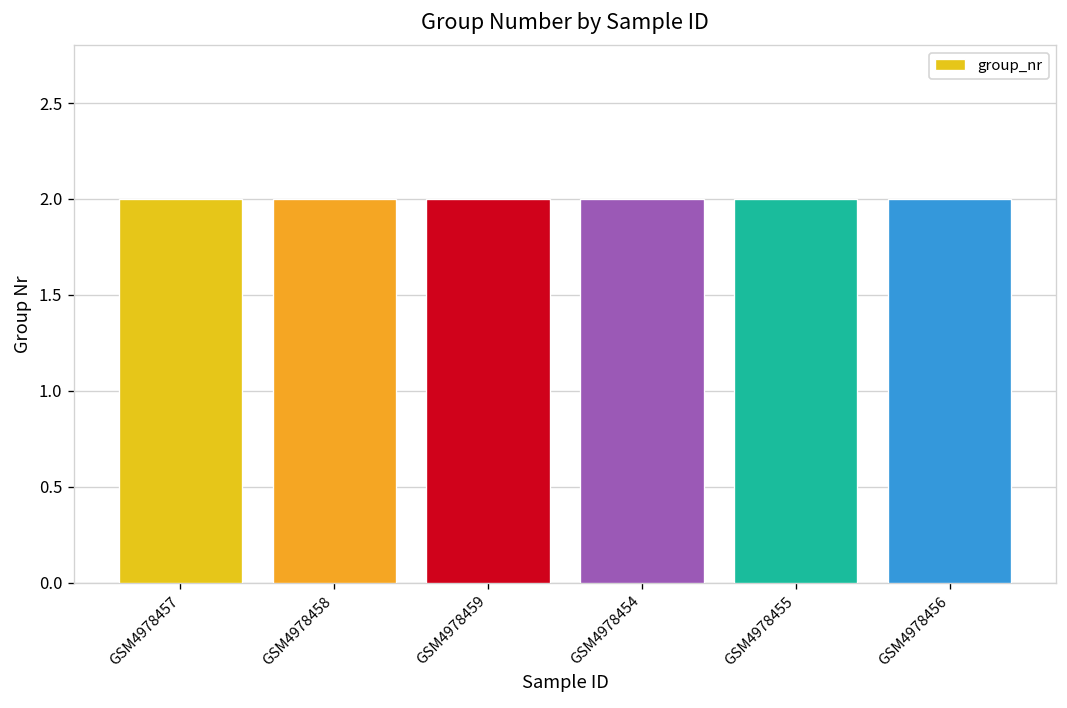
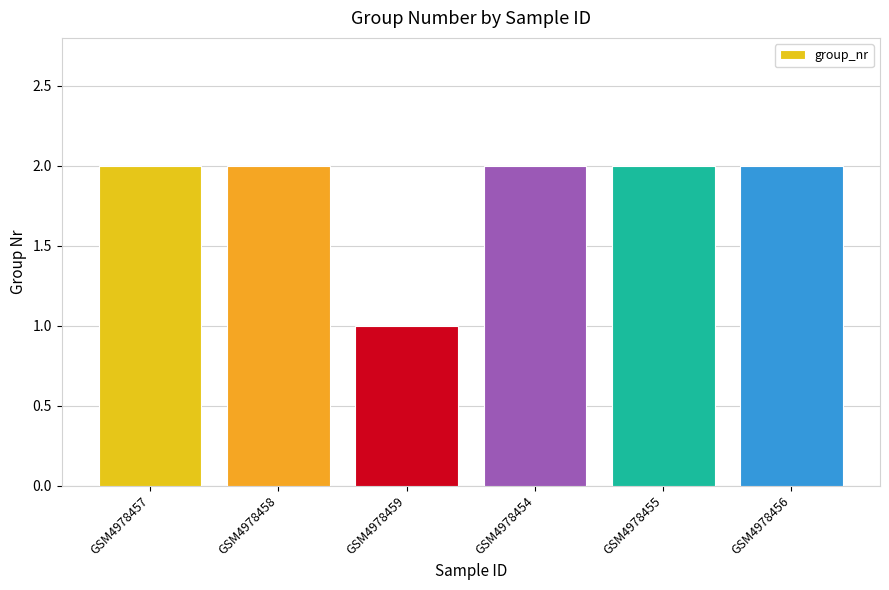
GSM4978459: 2 -> 1
